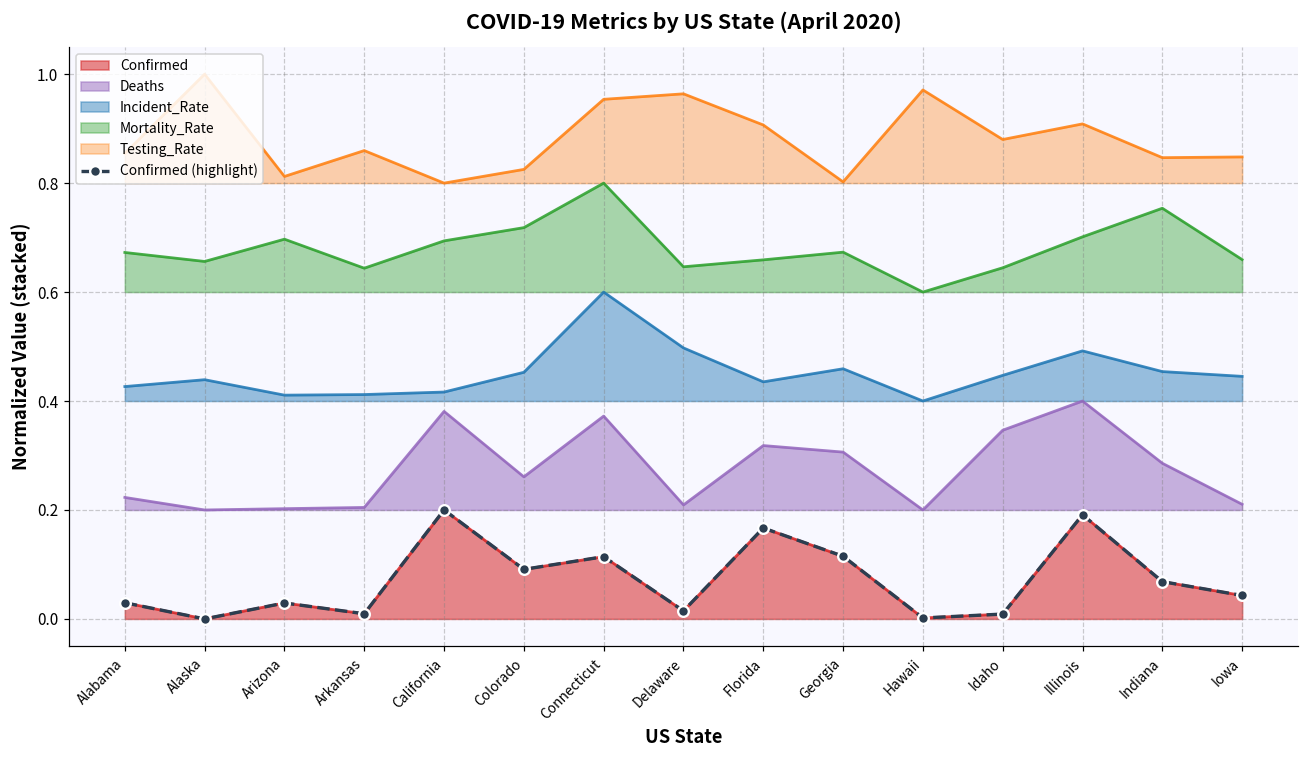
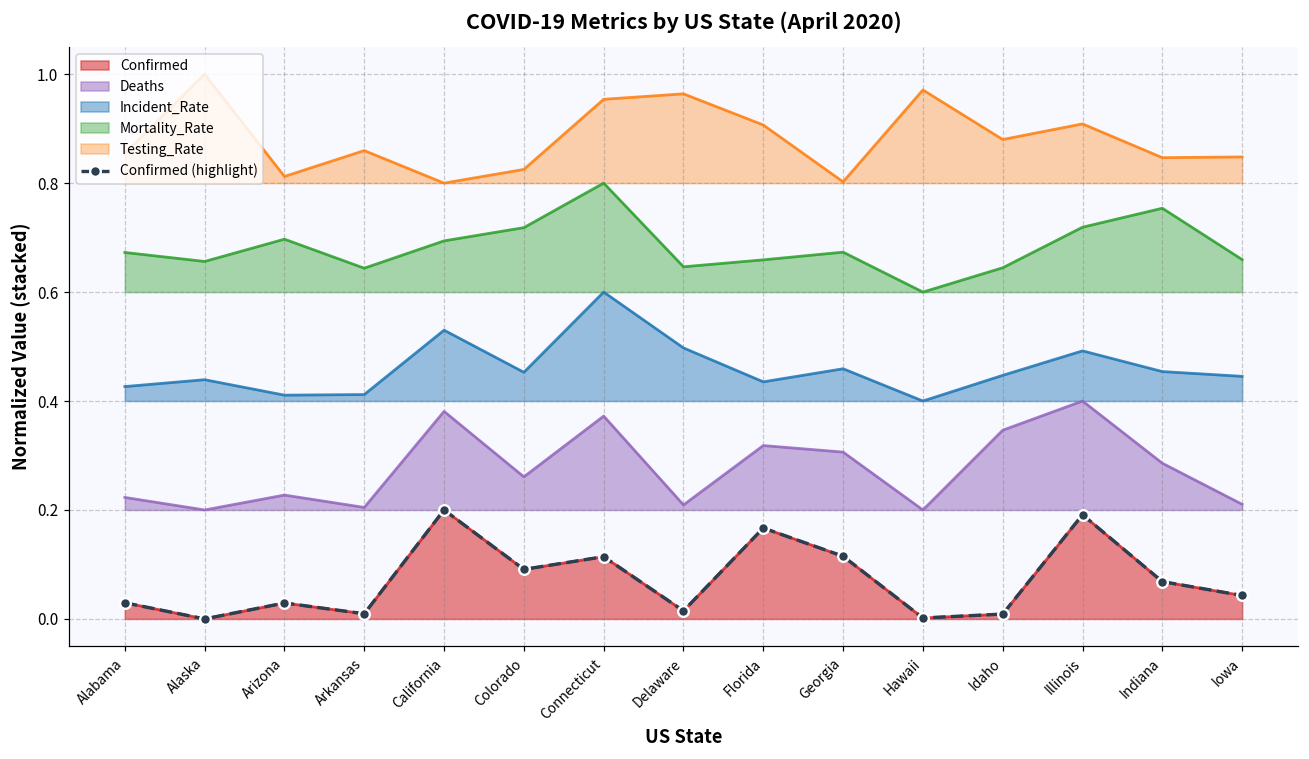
Deaths, Arizona: 0.20 -> 0.23
Incident_Rate, California: 0.42 -> 0.53
Mortality_Rate, Illinois: 0.70 -> 0.72
